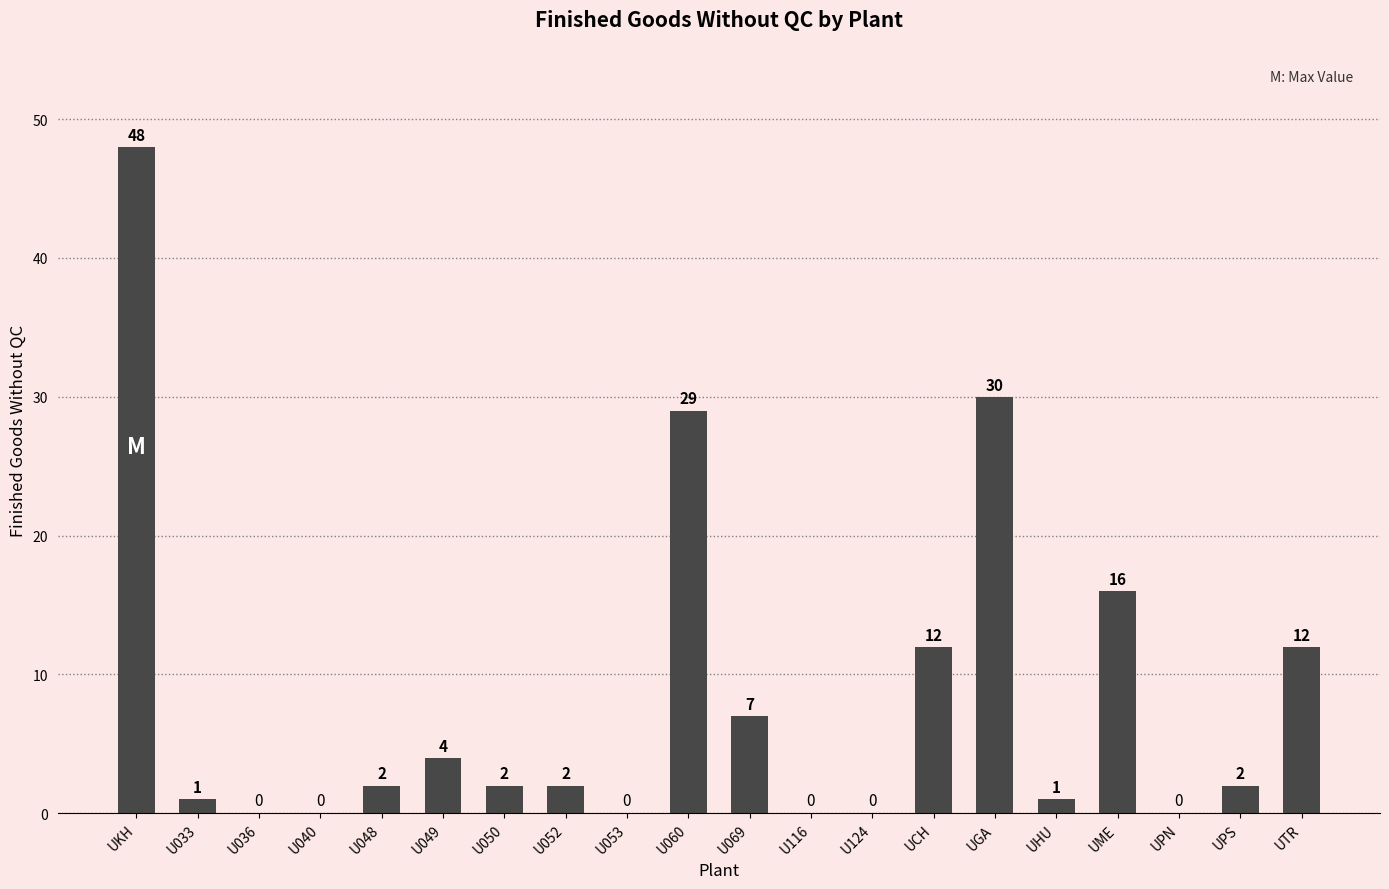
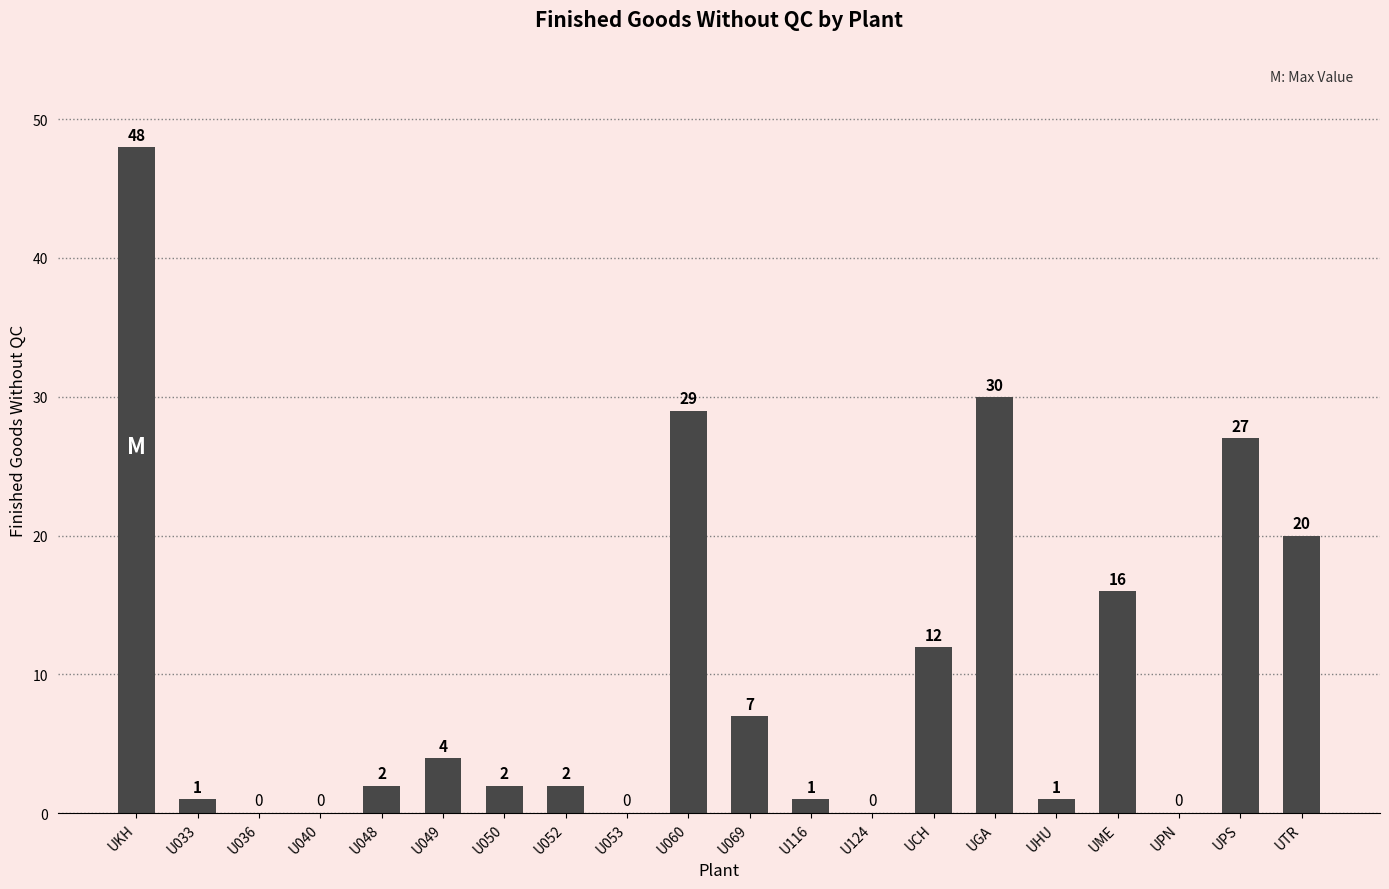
U116: 0 -> 1
UPS: 2 -> 27
UTR: 12 -> 20
